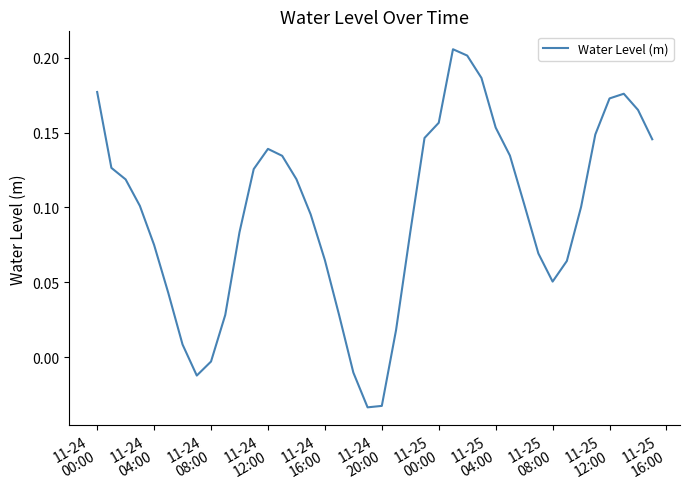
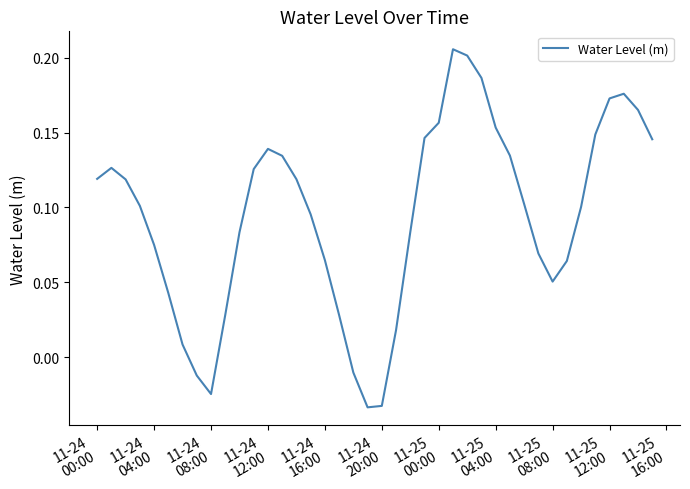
11-24 00:00: 0.177 -> 0.119
11-24 08:00: -0.003 -> -0.025
